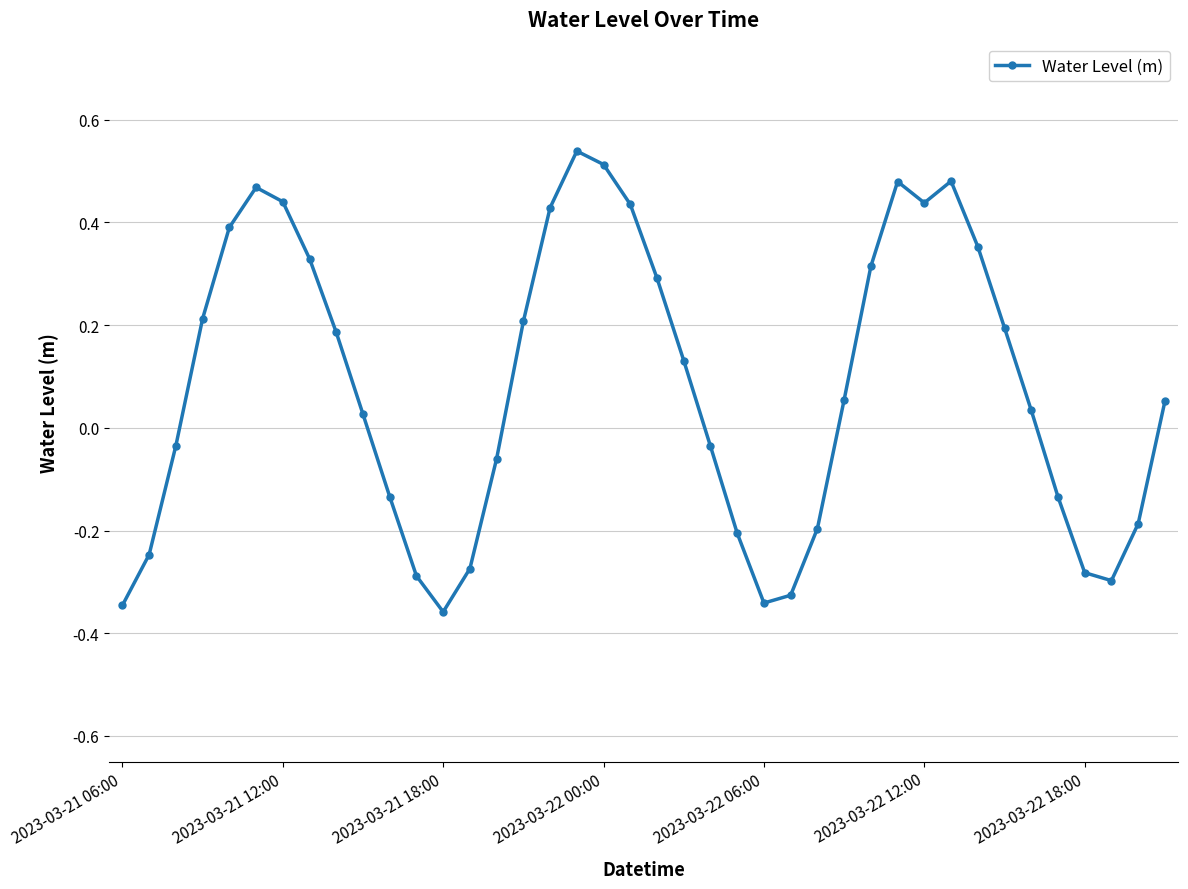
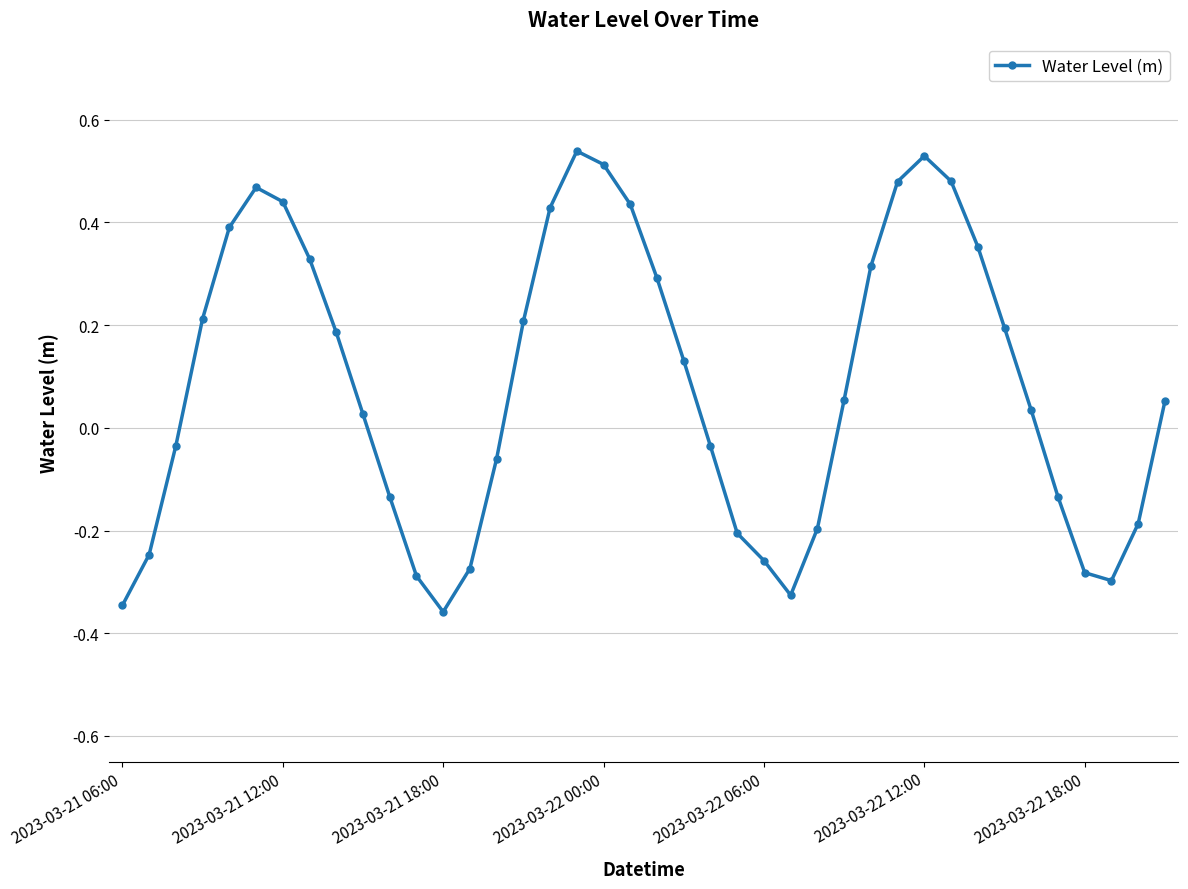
2023-03-22 06:00: -0.34 -> -0.26
2023-03-22 12:00: 0.44 -> 0.53
